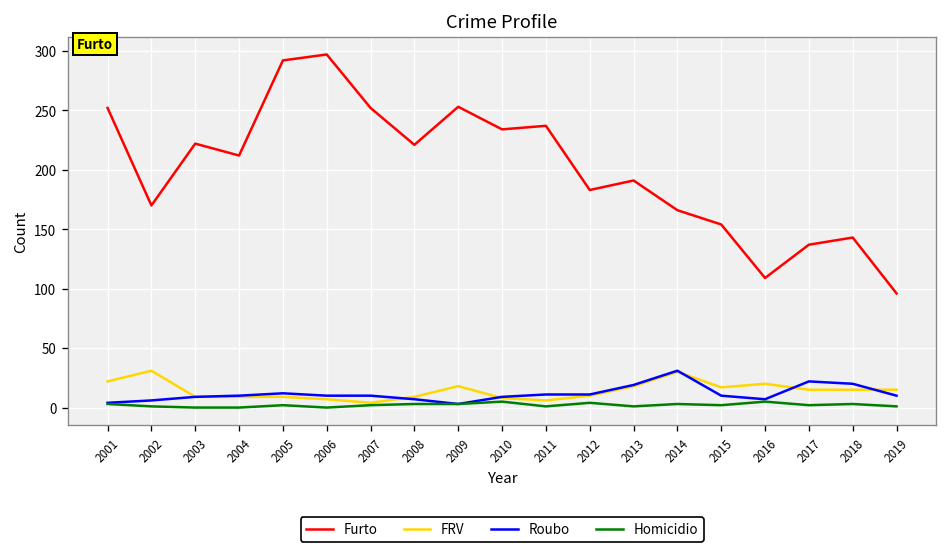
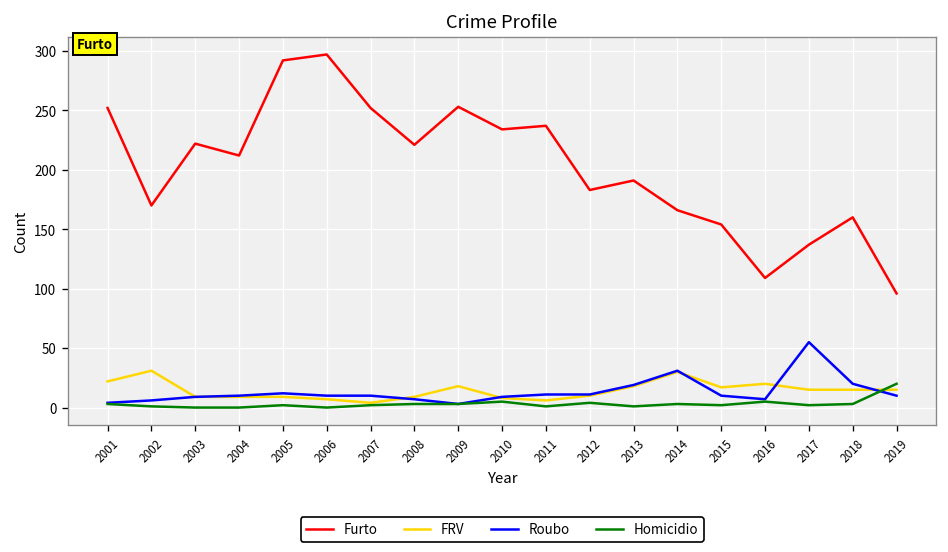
Roubo, 2017: 20 -> 60
Furto, 2018: 140 -> 160
Homicidio, 2019: 0 -> 20
